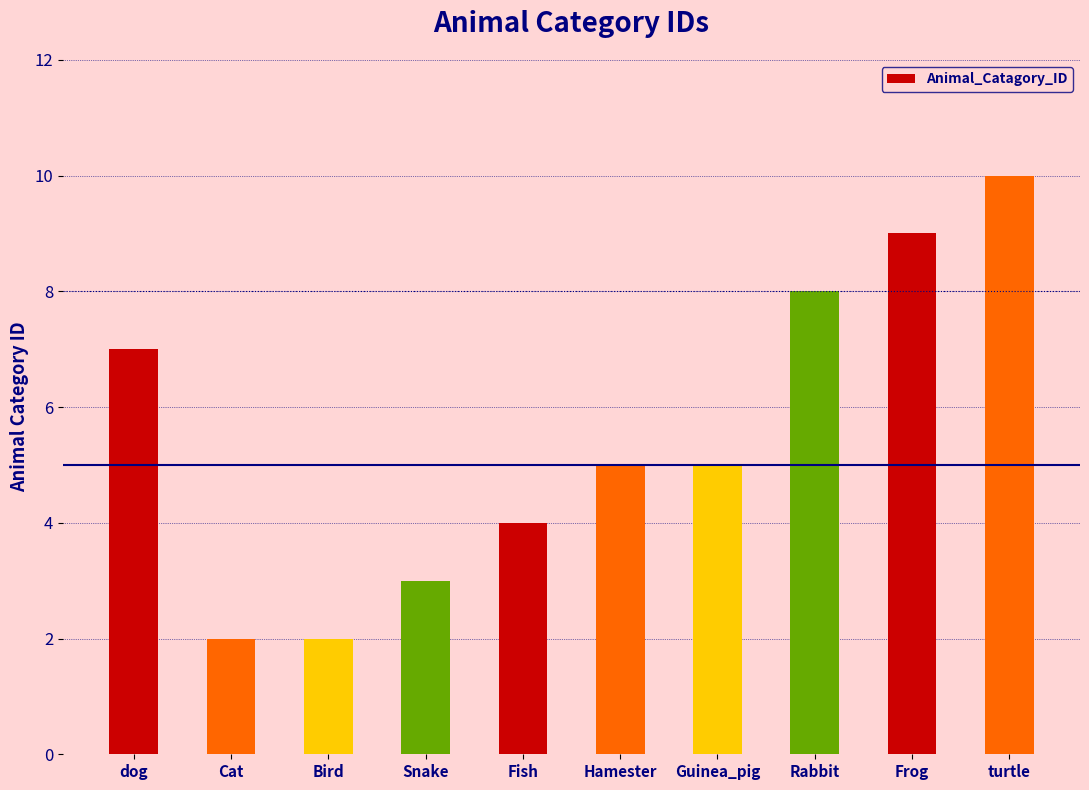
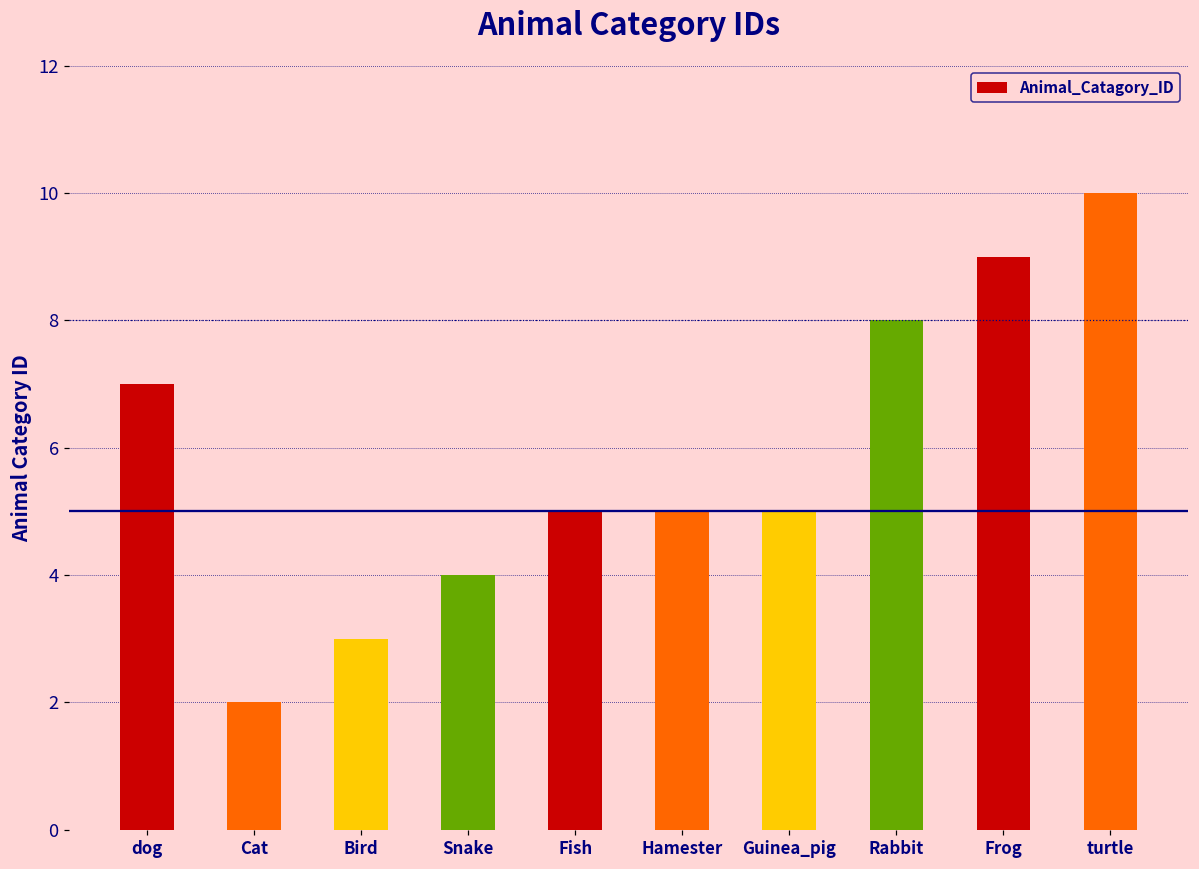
Bird: 2 -> 3
Snake: 3 -> 4
Fish: 4 -> 5
